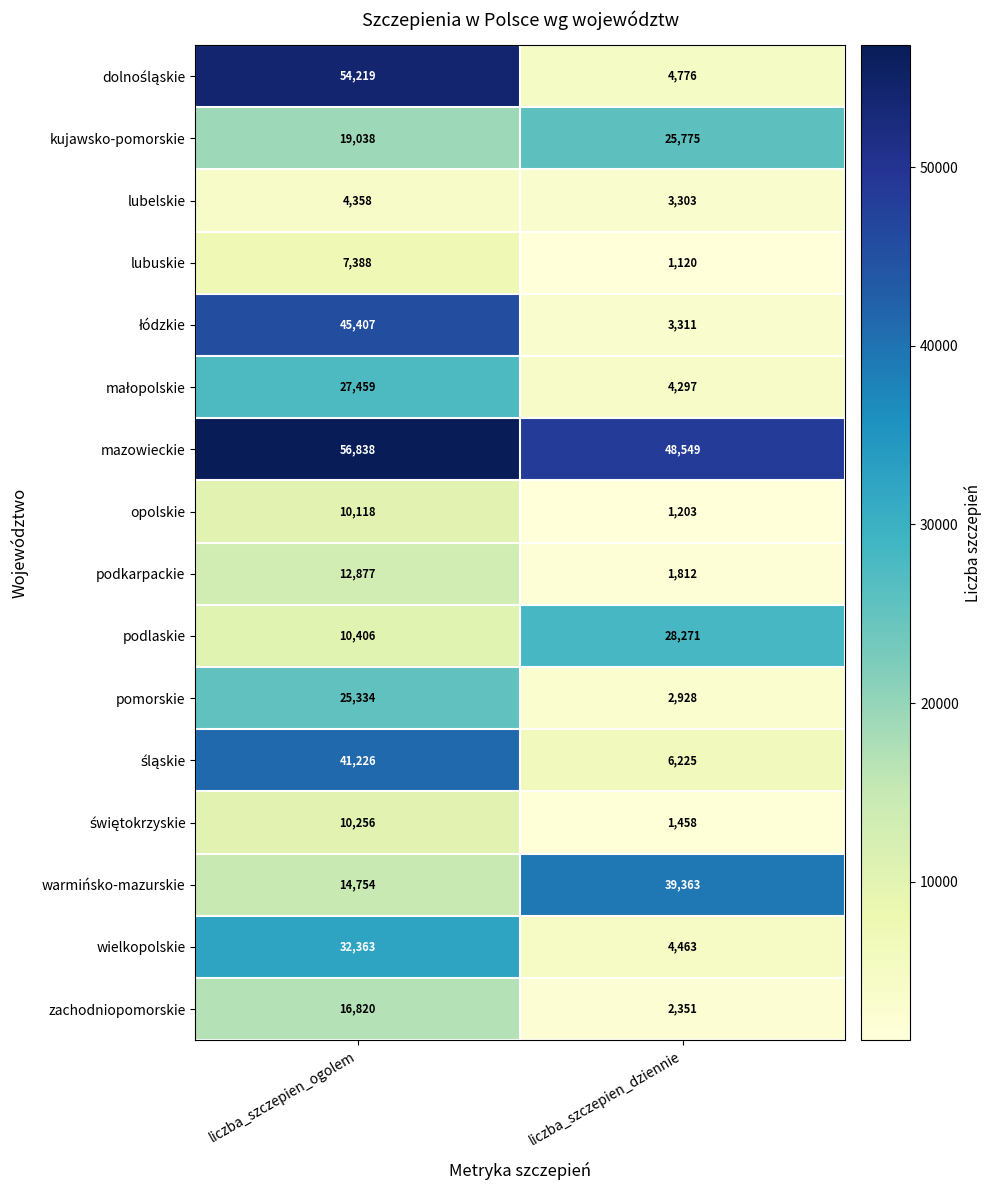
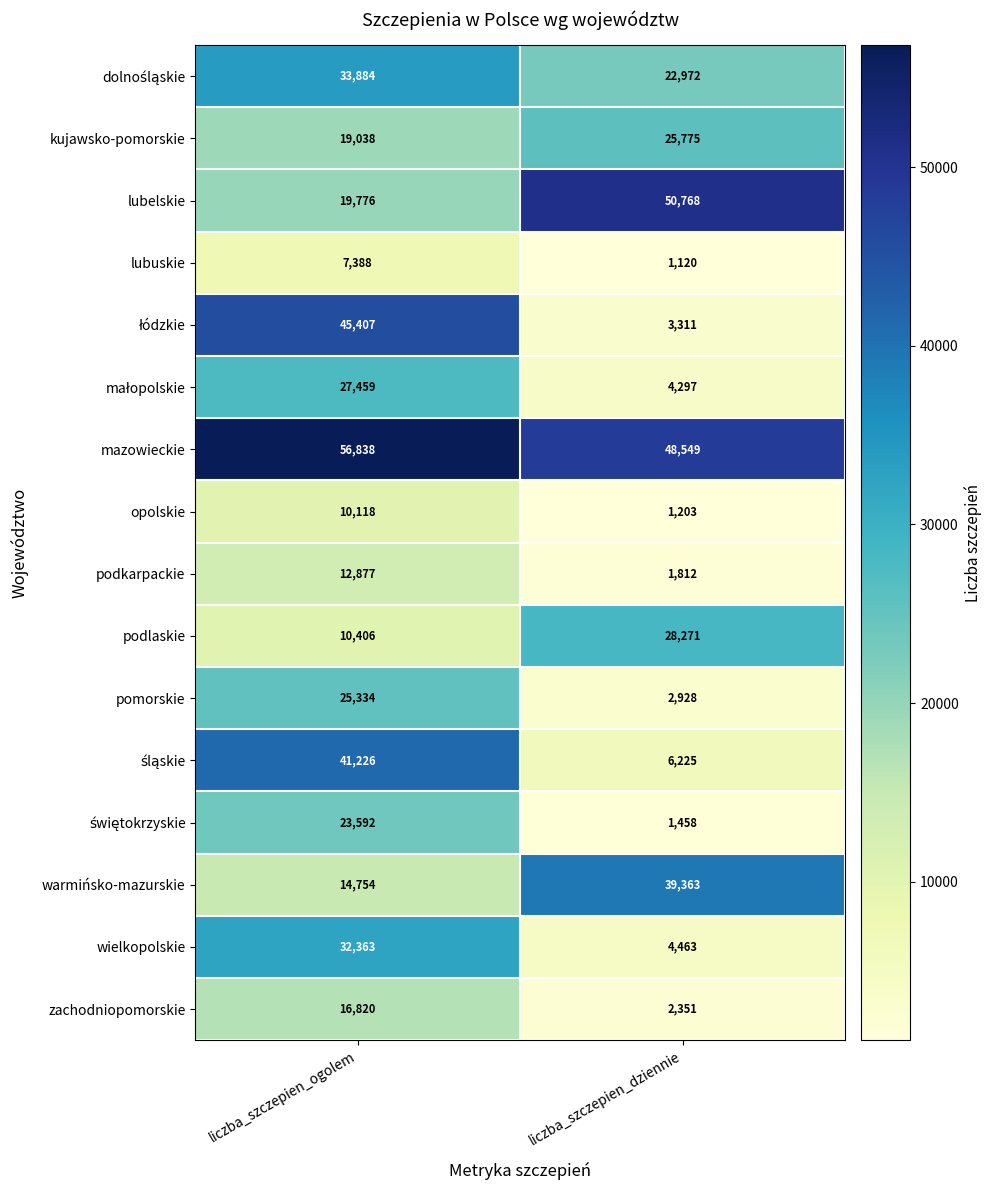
dolnośląskie, liczba_szczepien_ogolem: 54,219 -> 33,884
dolnośląskie, liczba_szczepien_dziennie: 4,776 -> 22,972
lubelskie, liczba_szczepien_ogolem: 4,358 -> 19,776
lubelskie, liczba_szczepien_dziennie: 3,303 -> 50,768
świętokrzyskie, liczba_szczepien_ogolem: 10,256 -> 23,592
